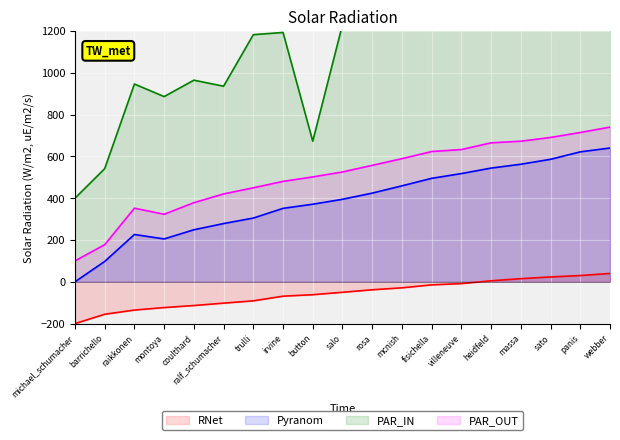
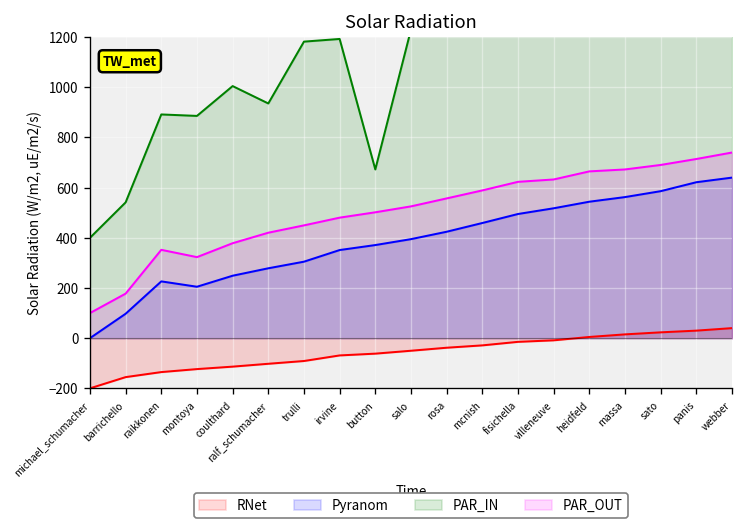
PAR_IN, raikkonen: 950 -> 890
PAR_IN, coulthard: 960 -> 1000
